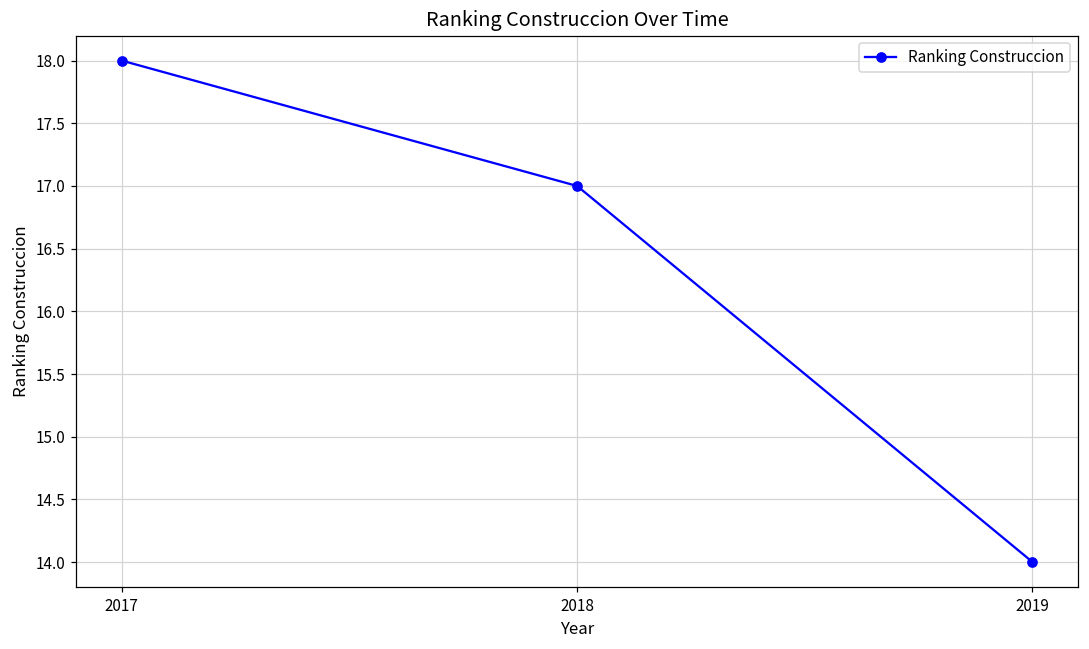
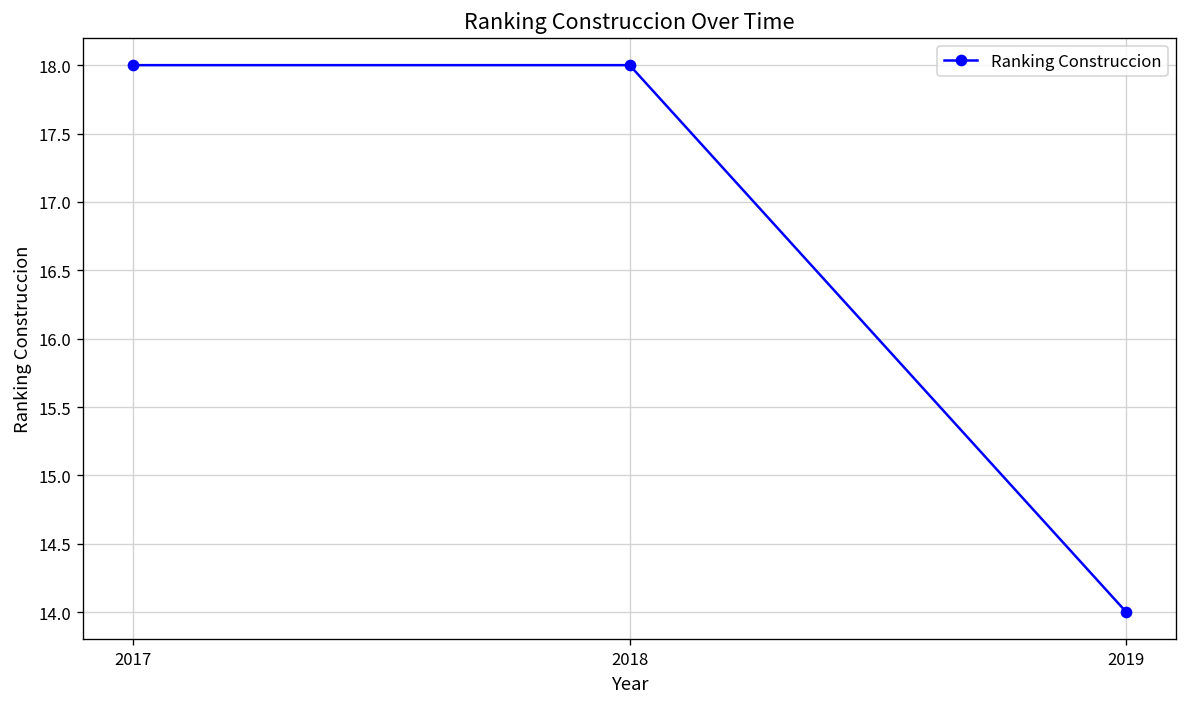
2018: 17 -> 18
